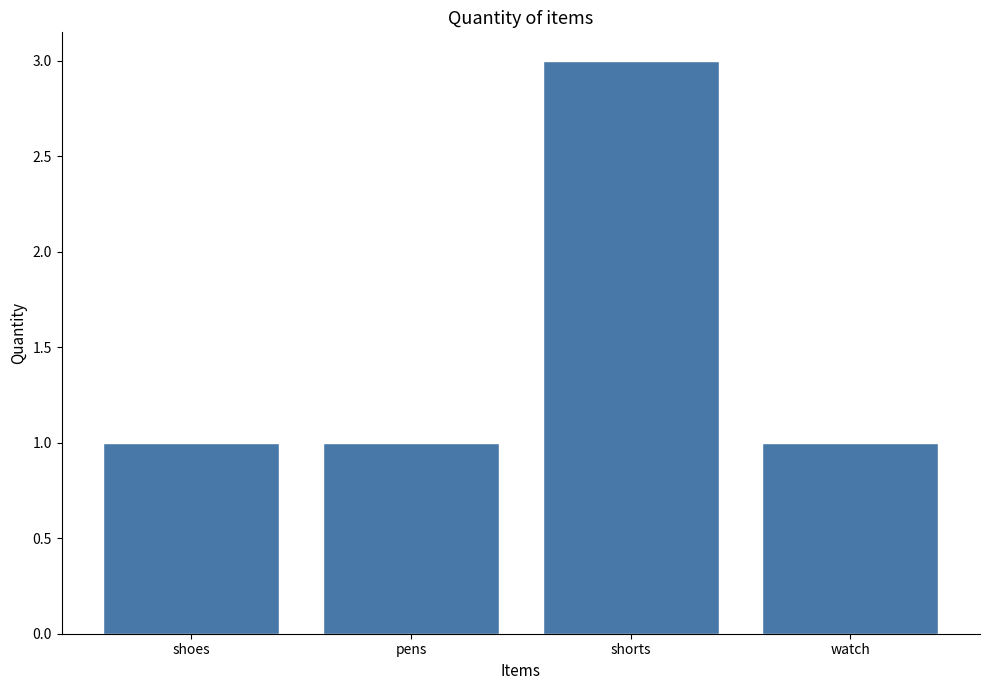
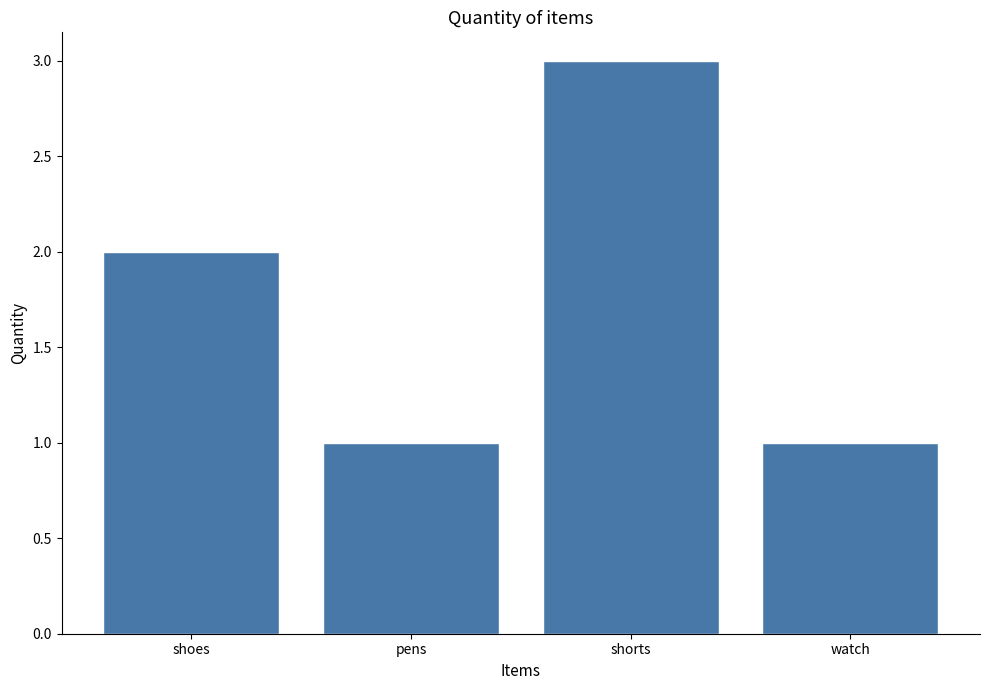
shoes: 1 -> 2
